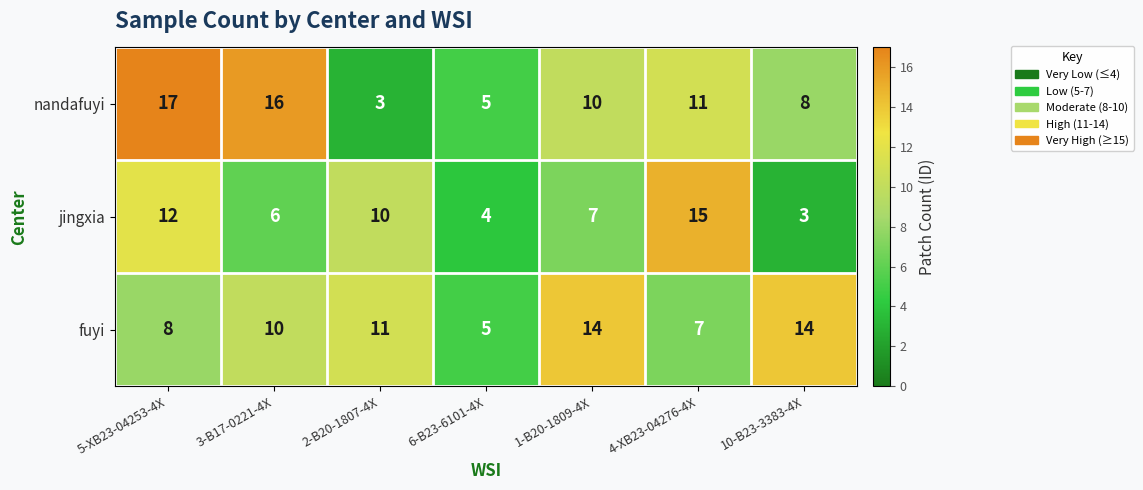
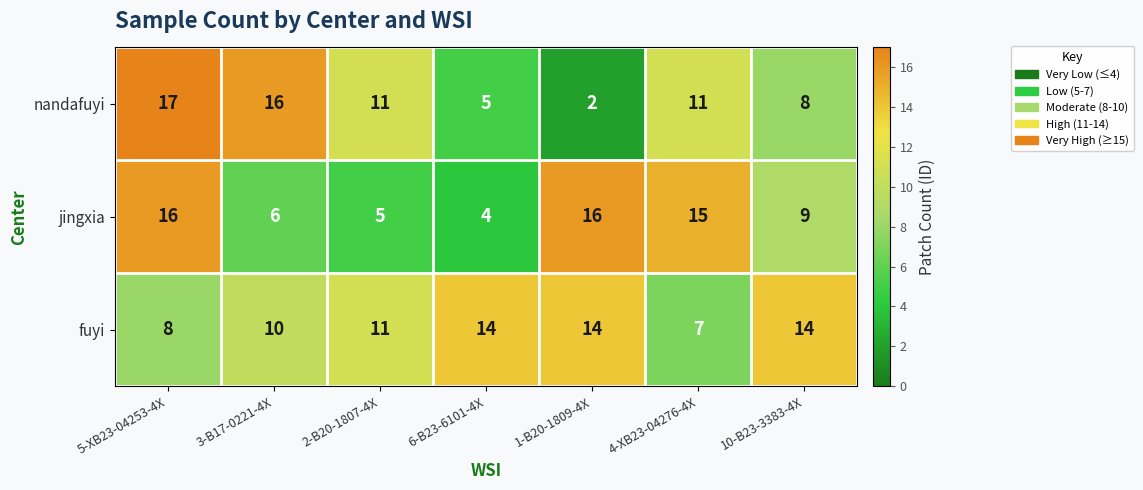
nandafuyi, 2-B20-1807-4X: 3 -> 11
nandafuyi, 1-B20-1809-4X: 10 -> 2
jingxia, 5-XB23-04253-4X: 12 -> 16
jingxia, 2-B20-1807-4X: 10 -> 5
jingxia, 1-B20-1809-4X: 7 -> 16
jingxia, 10-B23-3383-4X: 3 -> 9
fuyi, 6-B23-6101-4X: 5 -> 14
